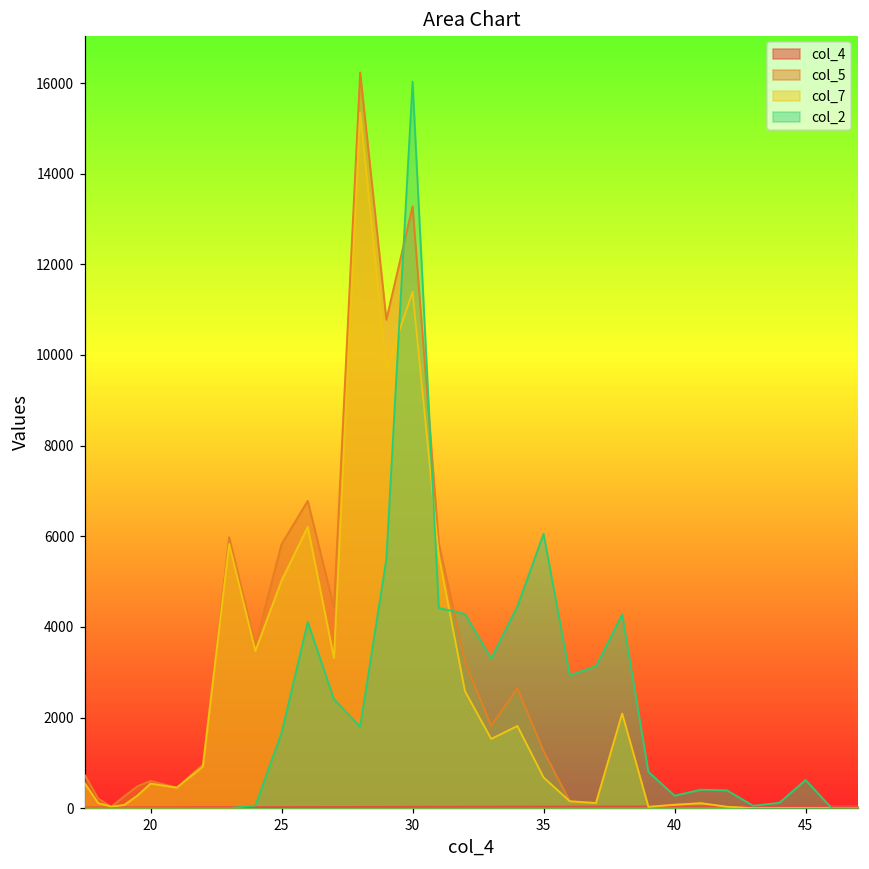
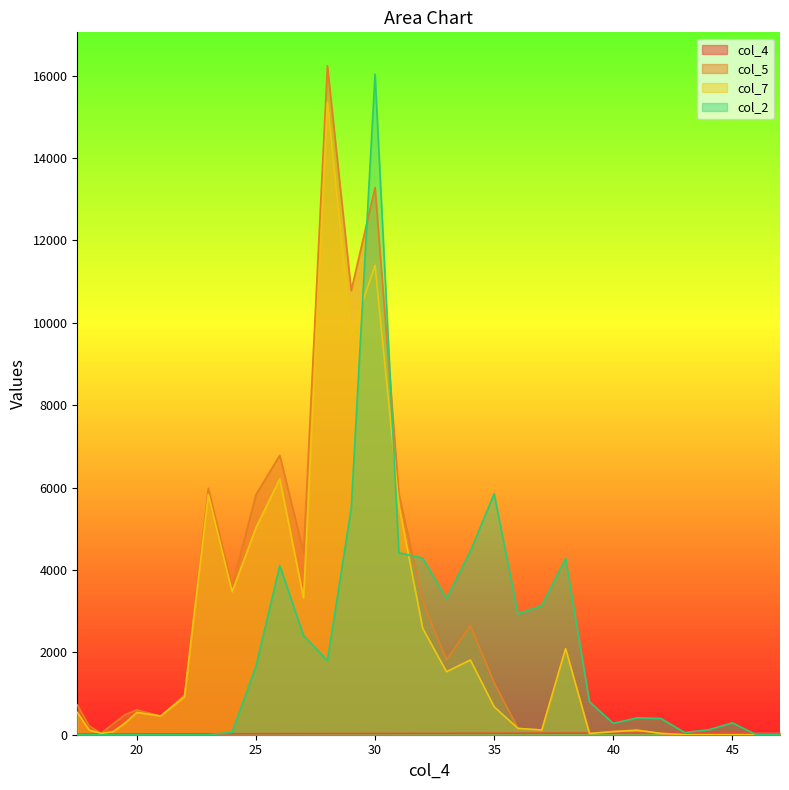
col_2, 35: 6100 -> 5800
col_2, 45: 600 -> 300
